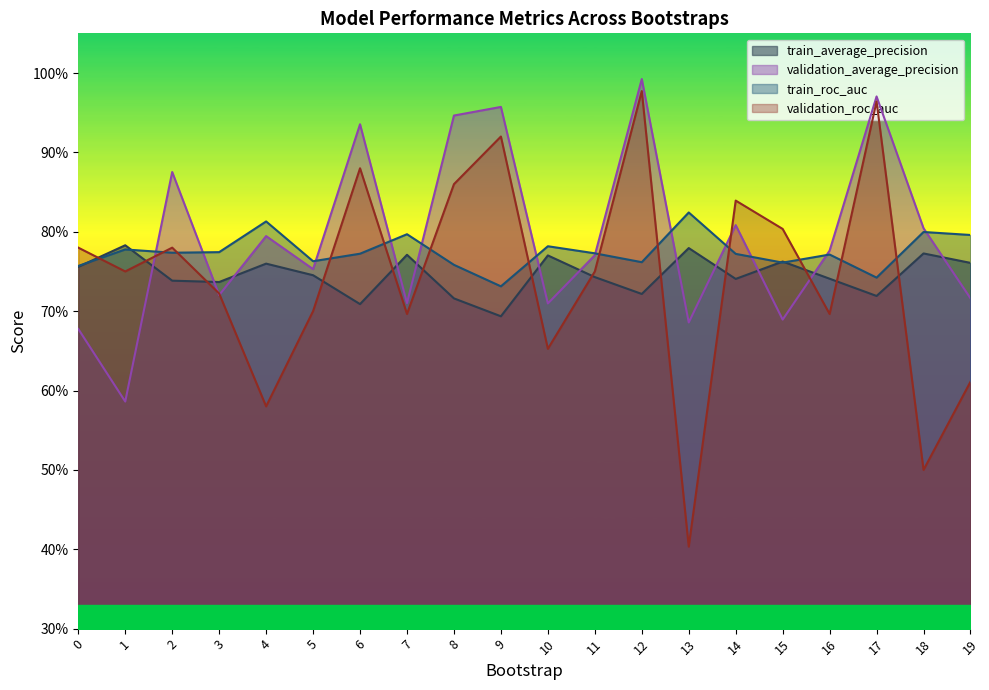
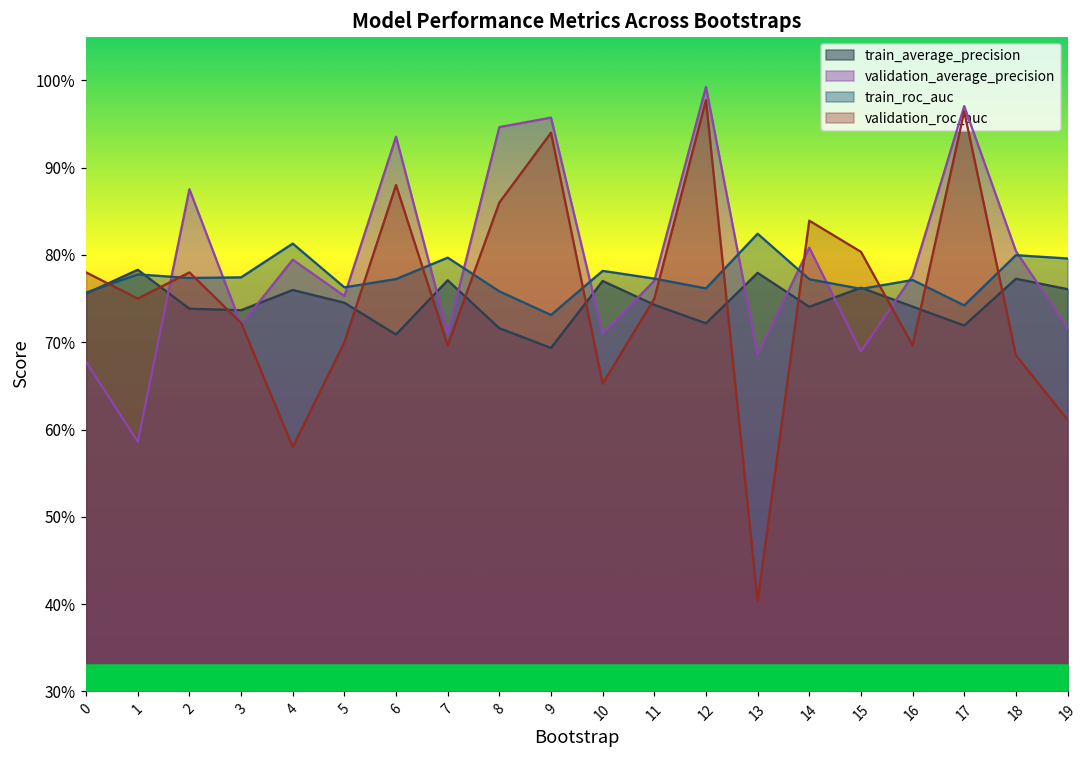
validation_roc_auc, 9: 92% -> 94%
validation_roc_auc, 18: 50% -> 69%
